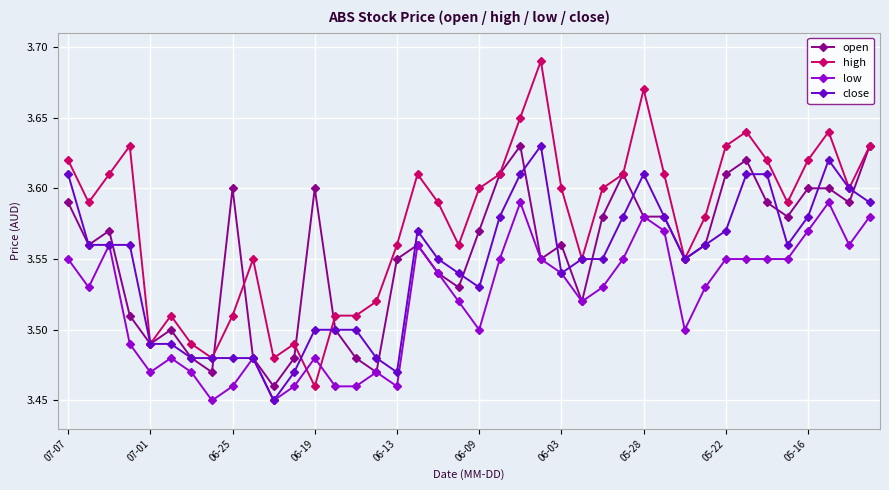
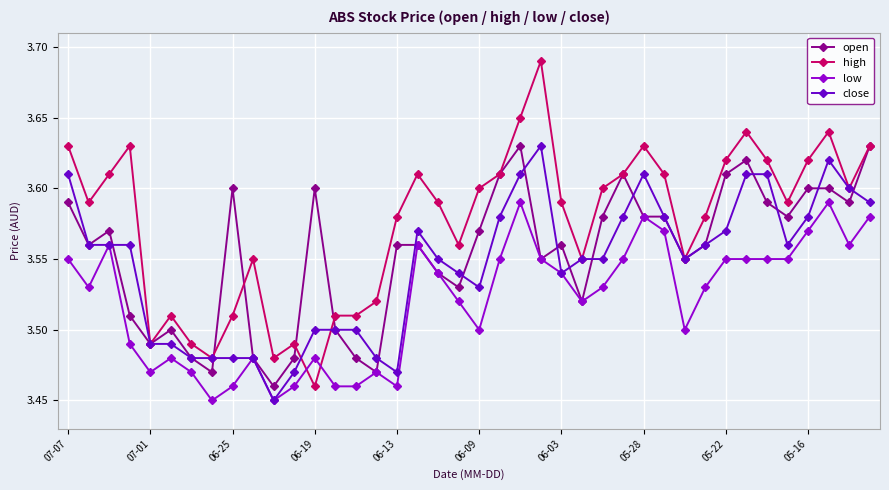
high, 07-07: 3.62 -> 3.63
open, 06-13: 3.55 -> 3.56
high, 06-13: 3.56 -> 3.58
high, 06-03: 3.60 -> 3.59
high, 05-28: 3.67 -> 3.63
high, 05-22: 3.63 -> 3.62
